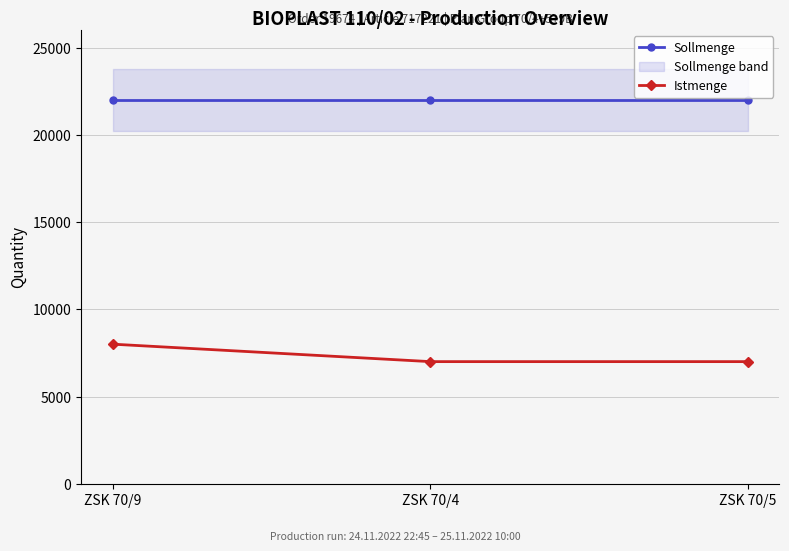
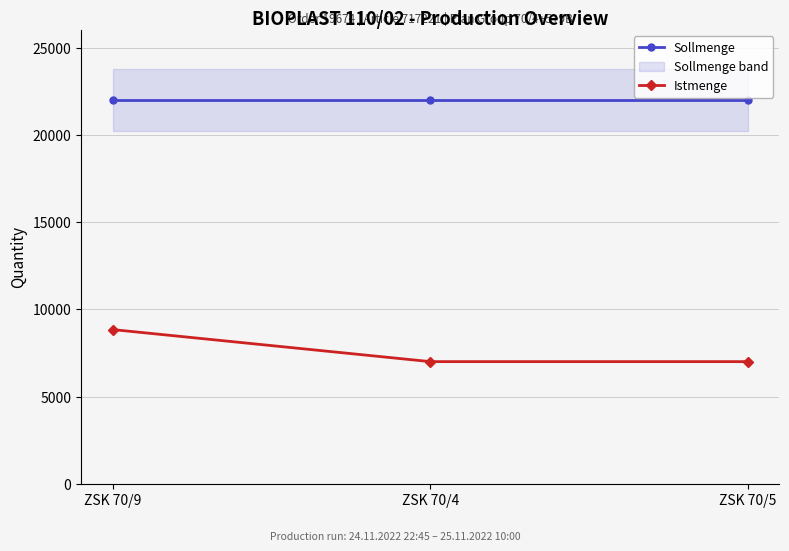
Istmenge, ZSK 70/9: 8000 -> 8800
